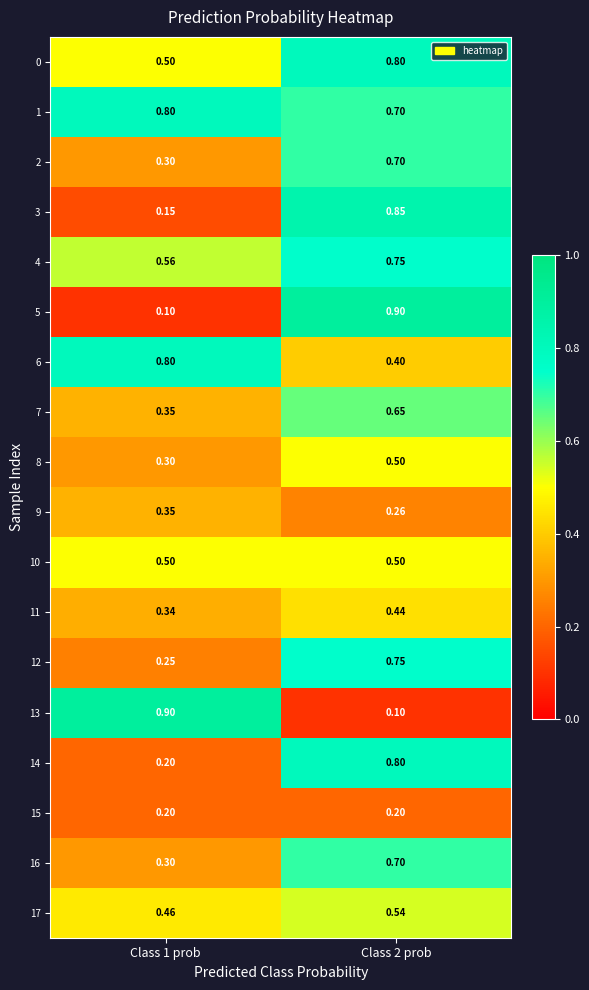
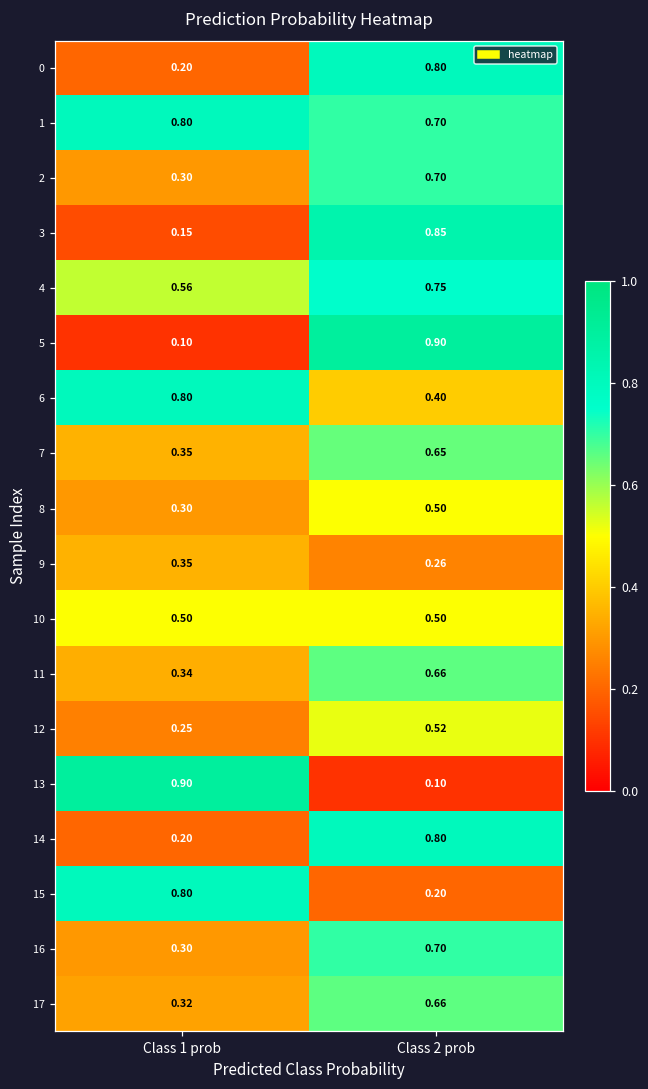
0, Class 1 prob: 0.50 -> 0.20
11, Class 2 prob: 0.44 -> 0.66
12, Class 2 prob: 0.75 -> 0.52
15, Class 1 prob: 0.20 -> 0.80
17, Class 1 prob: 0.46 -> 0.32
17, Class 2 prob: 0.54 -> 0.66
